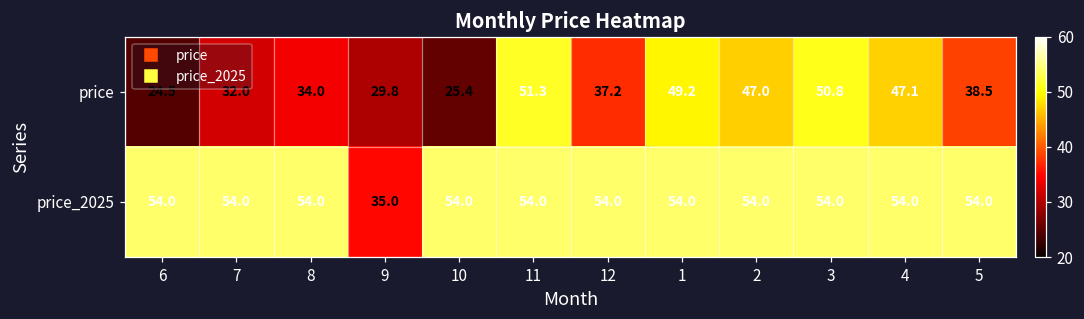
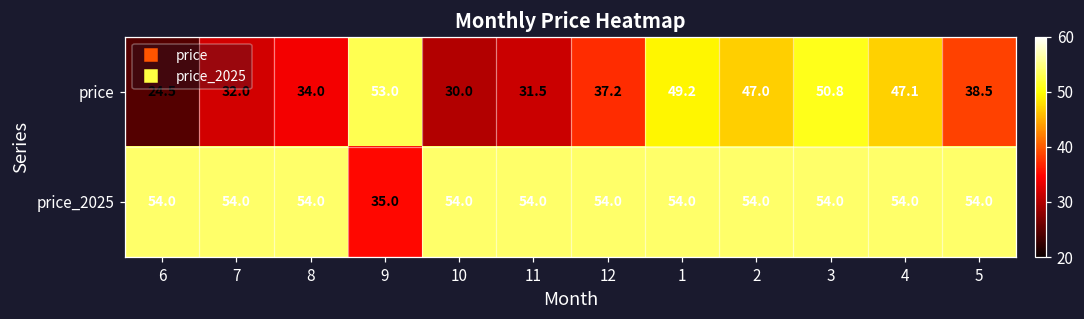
price, 9: 29.8 -> 53.0
price, 10: 25.4 -> 30.0
price, 11: 51.3 -> 31.5
